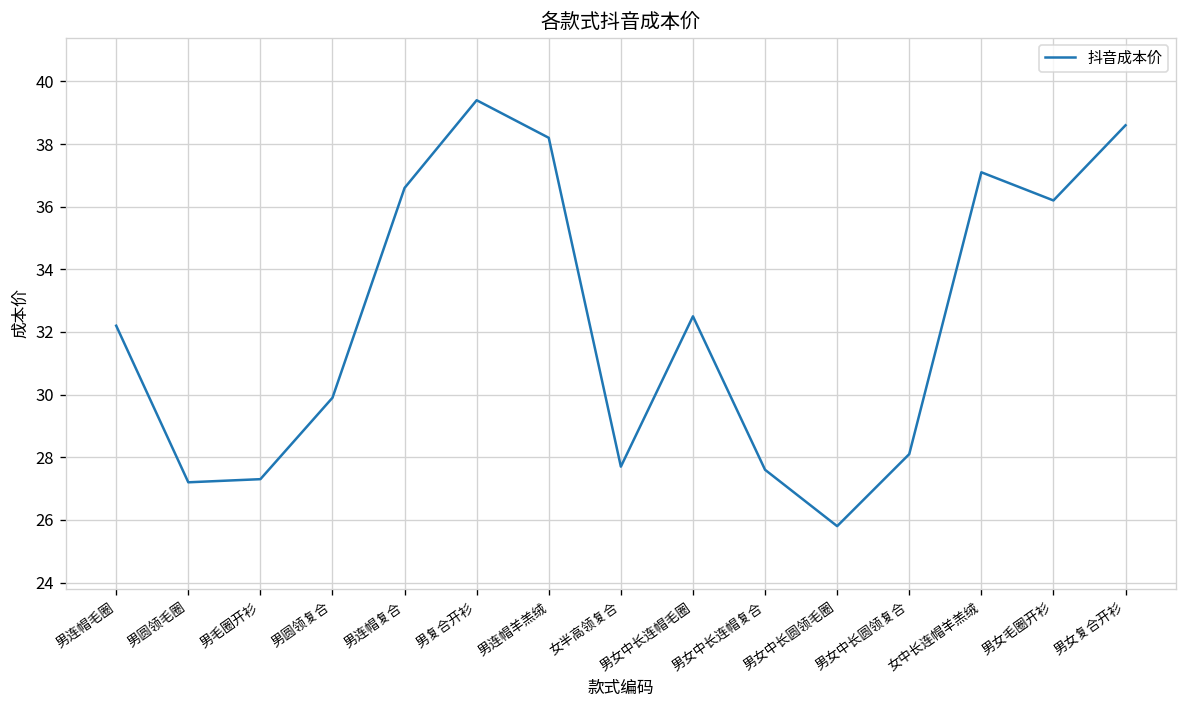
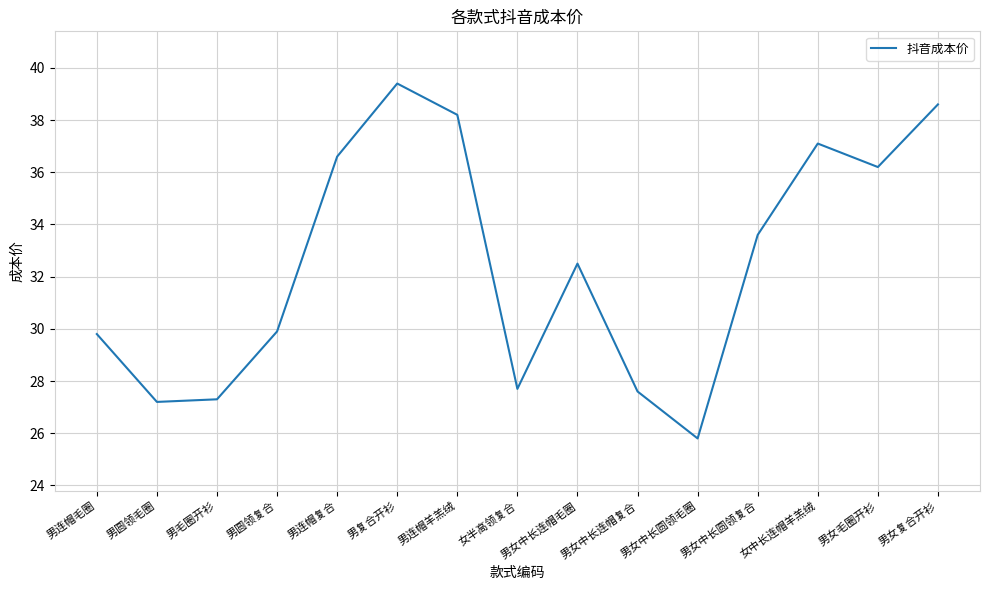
男连帽毛圈: 32.2 -> 29.8
男女中长圆领复合: 28.1 -> 33.6
